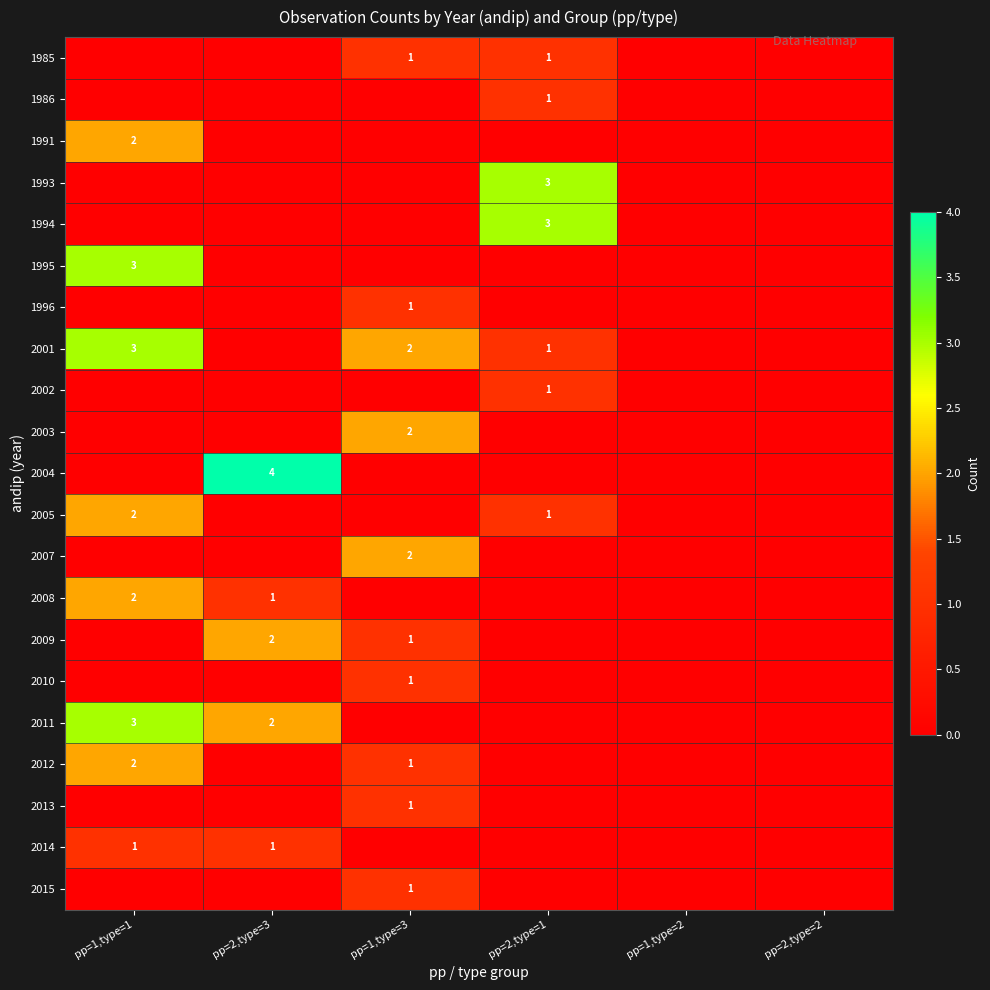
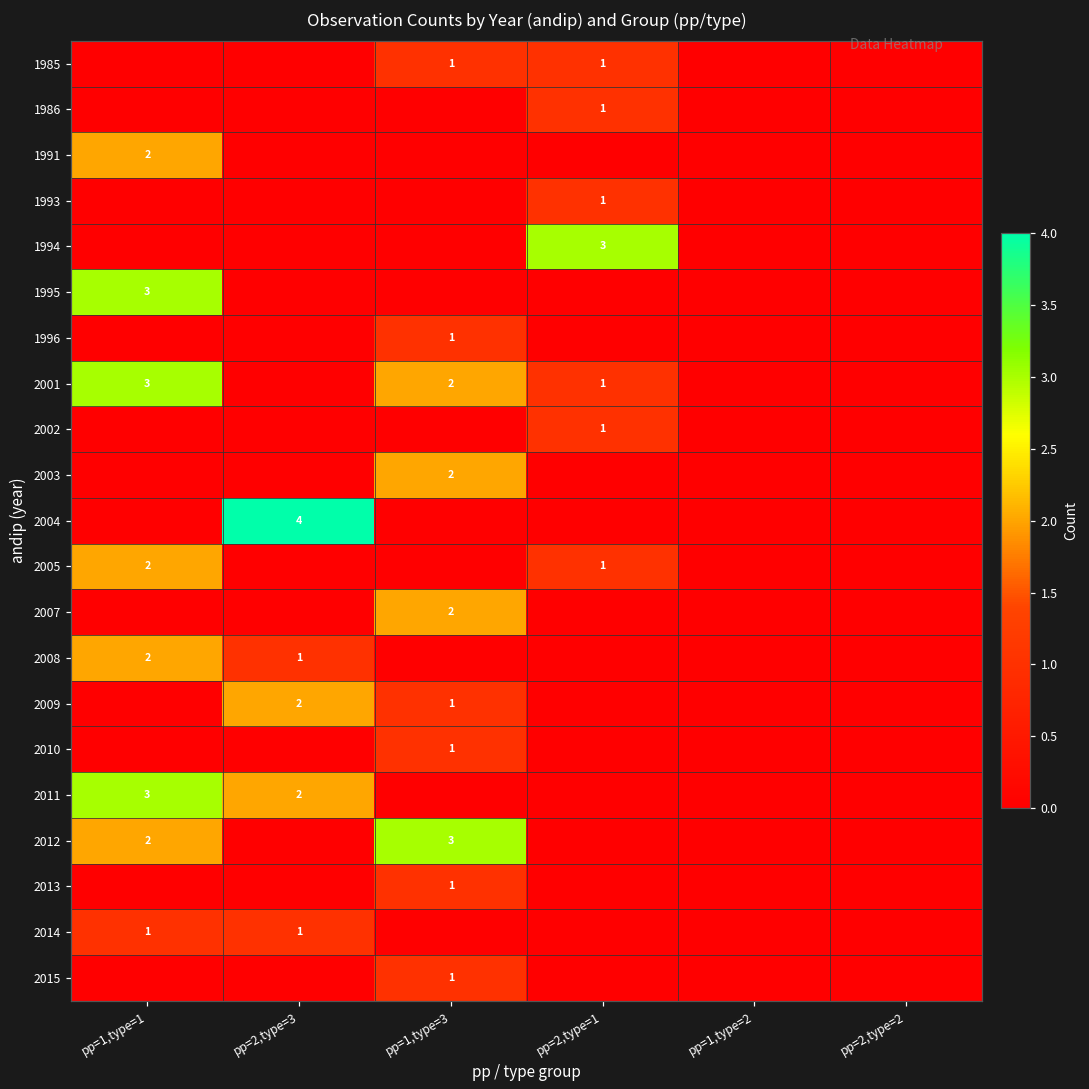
1993, pp=2,type=1: 3 -> 1
2012, pp=1,type=3: 1 -> 3
